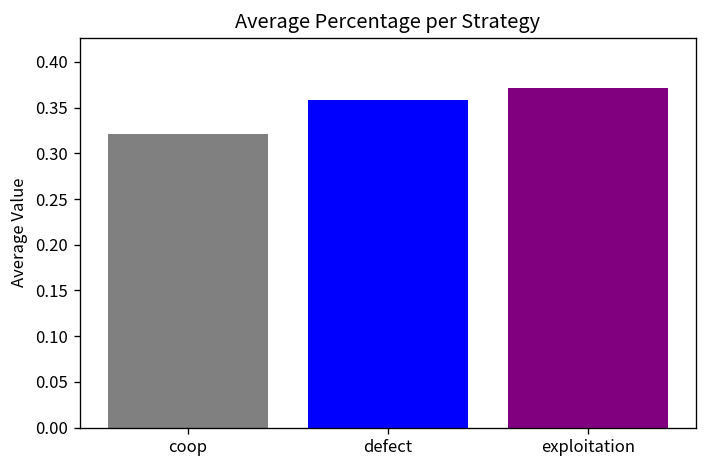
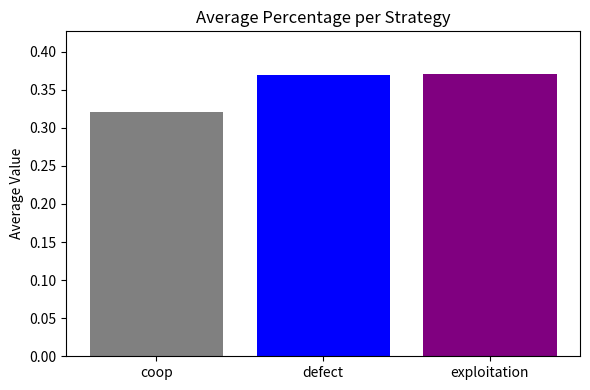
defect: 0.36 -> 0.37
